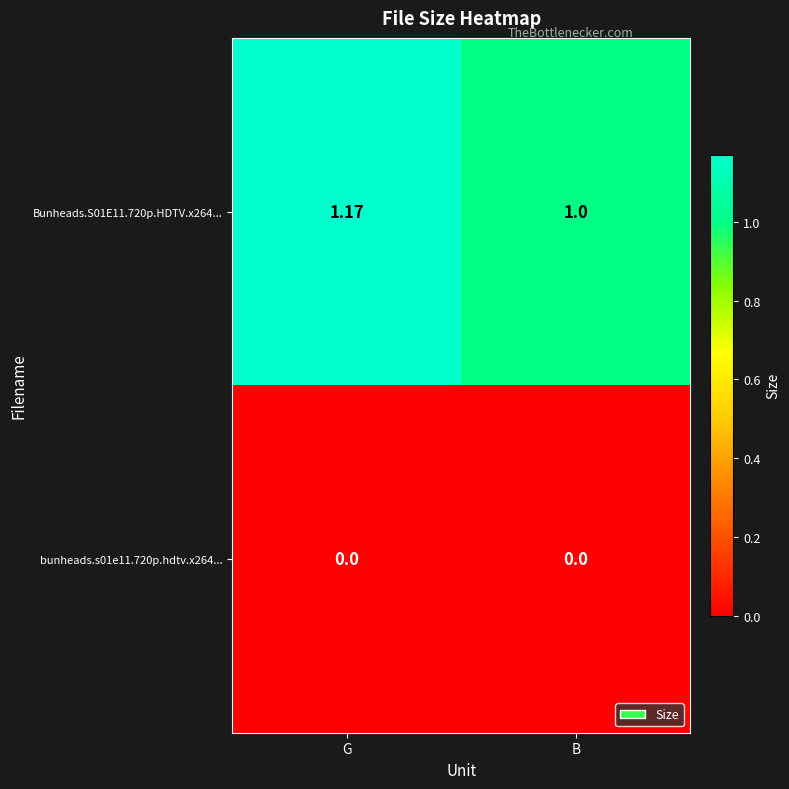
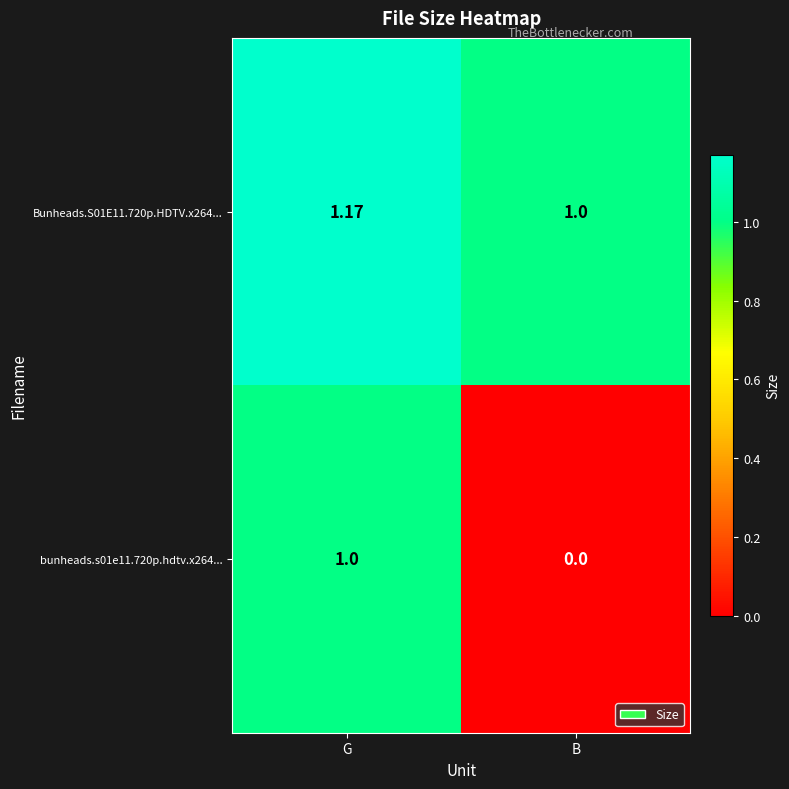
bunheads.s01e11.720p.hdtv.x264..., G: 0.0 -> 1.0
